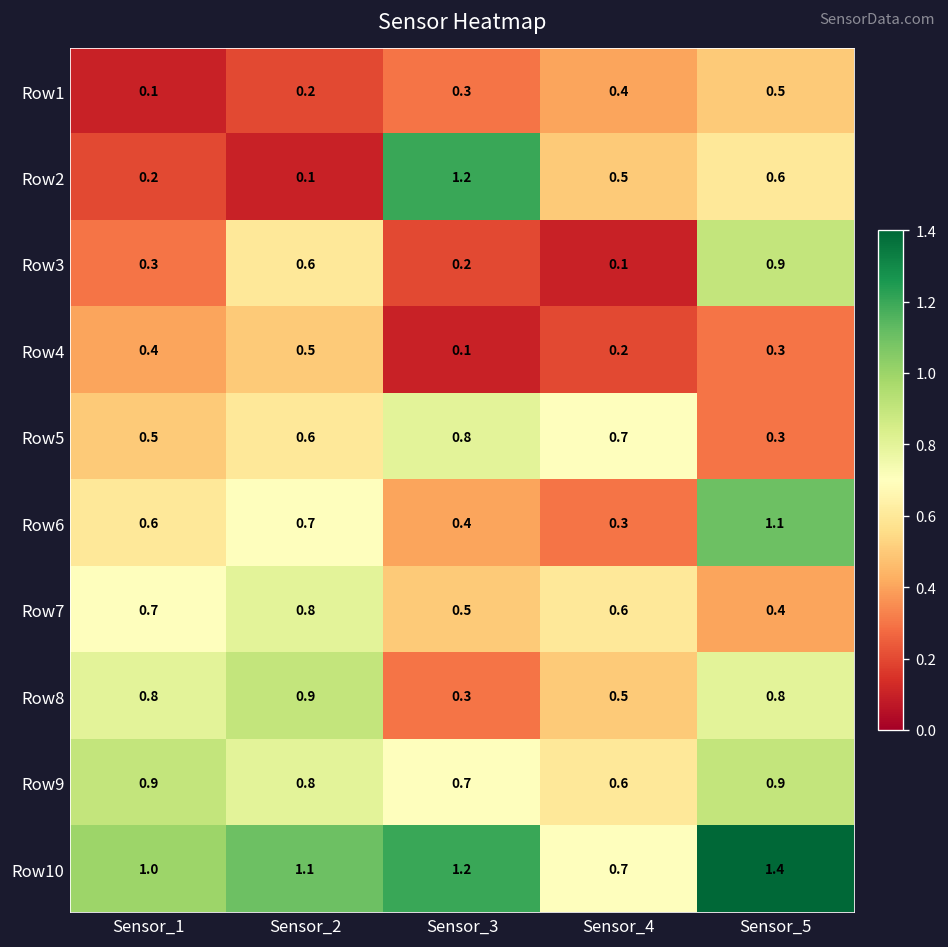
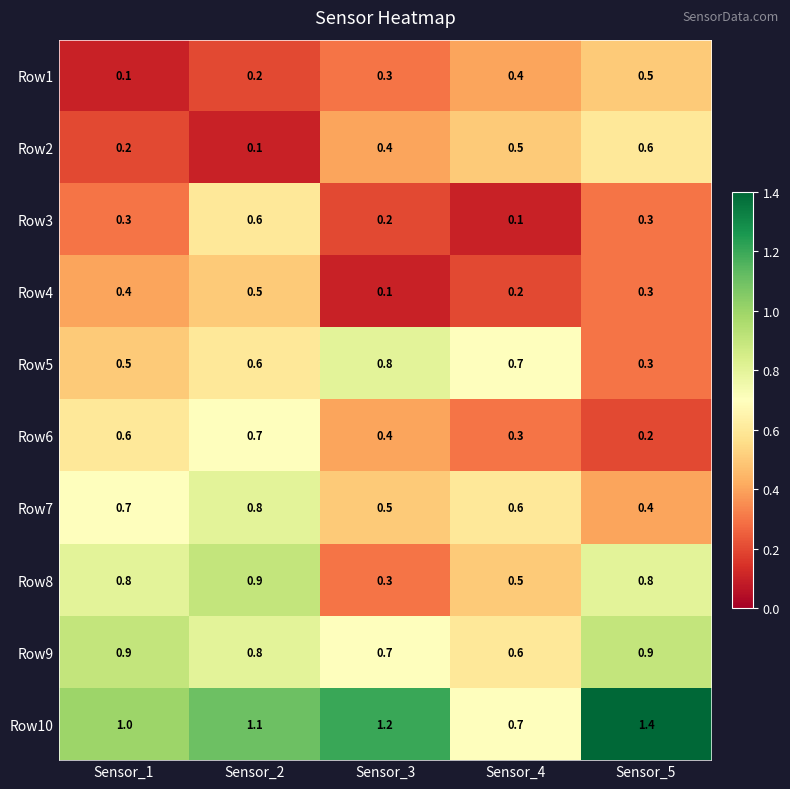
Row2, Sensor_3: 1.2 -> 0.4
Row3, Sensor_5: 0.9 -> 0.3
Row6, Sensor_5: 1.1 -> 0.2
